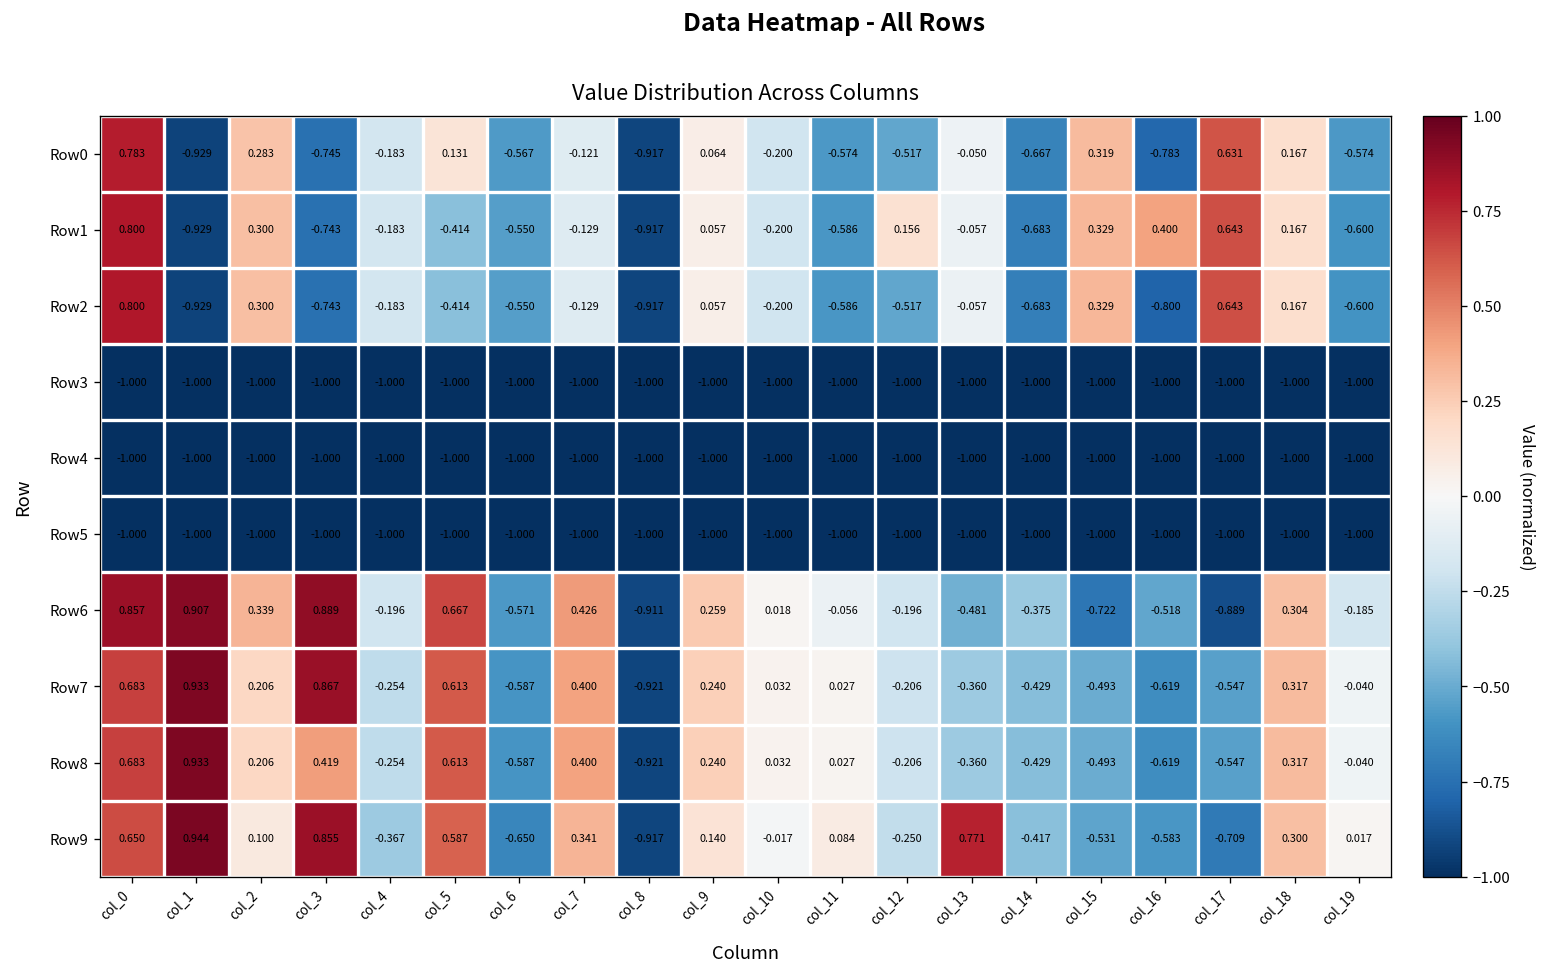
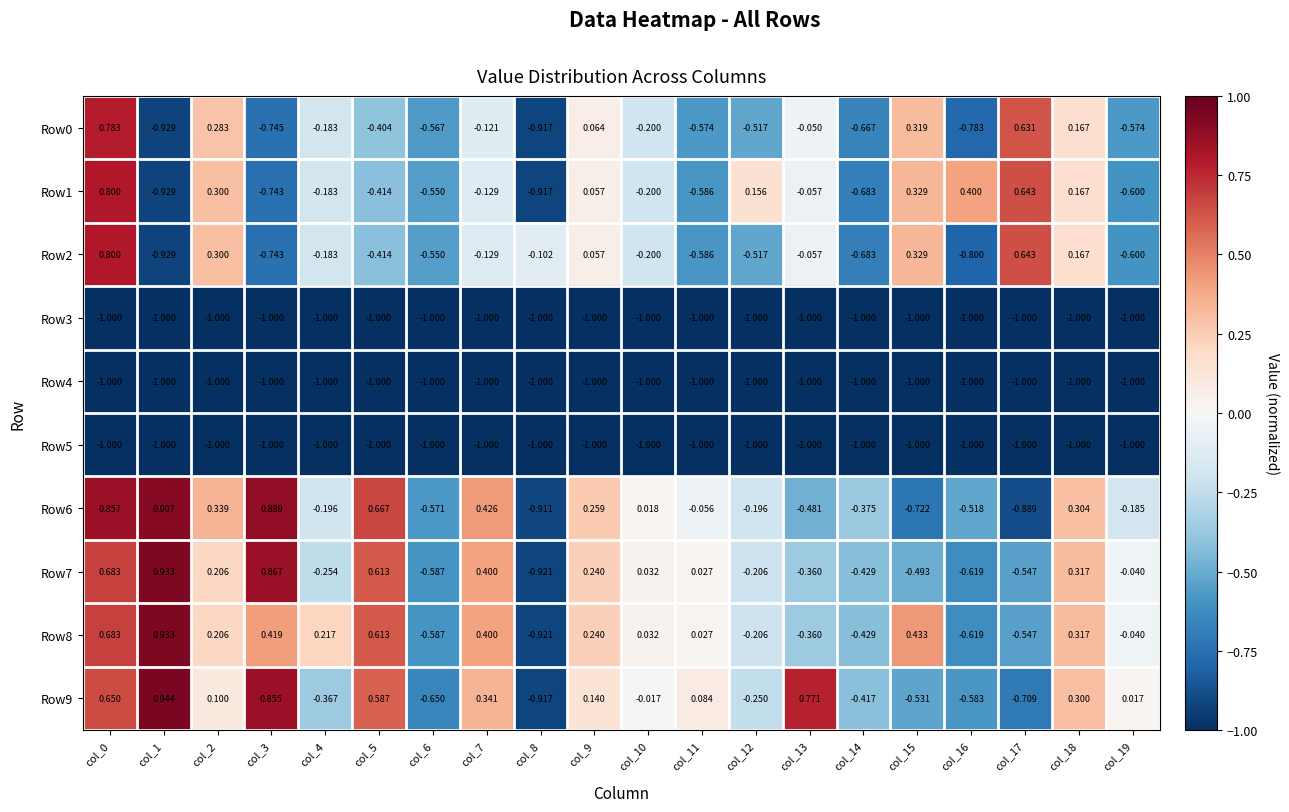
Row0, col_5: 0.131 -> -0.404
Row2, col_8: -0.917 -> -0.102
Row8, col_4: -0.254 -> 0.217
Row8, col_15: -0.493 -> 0.433
